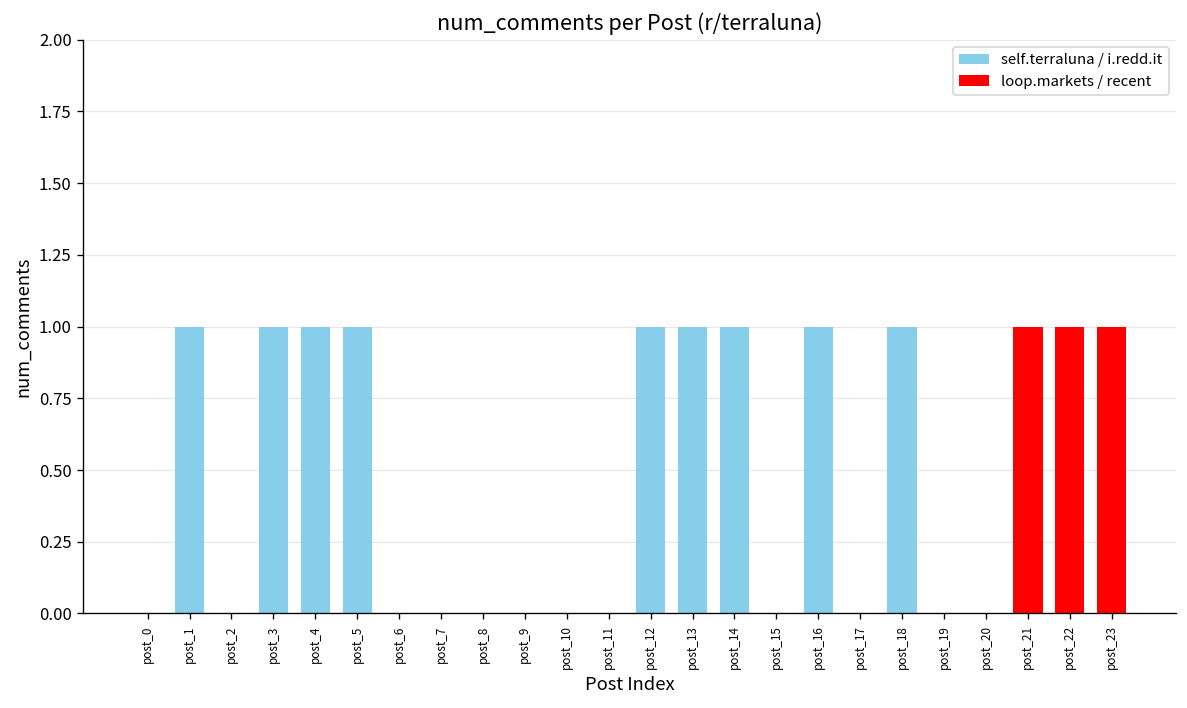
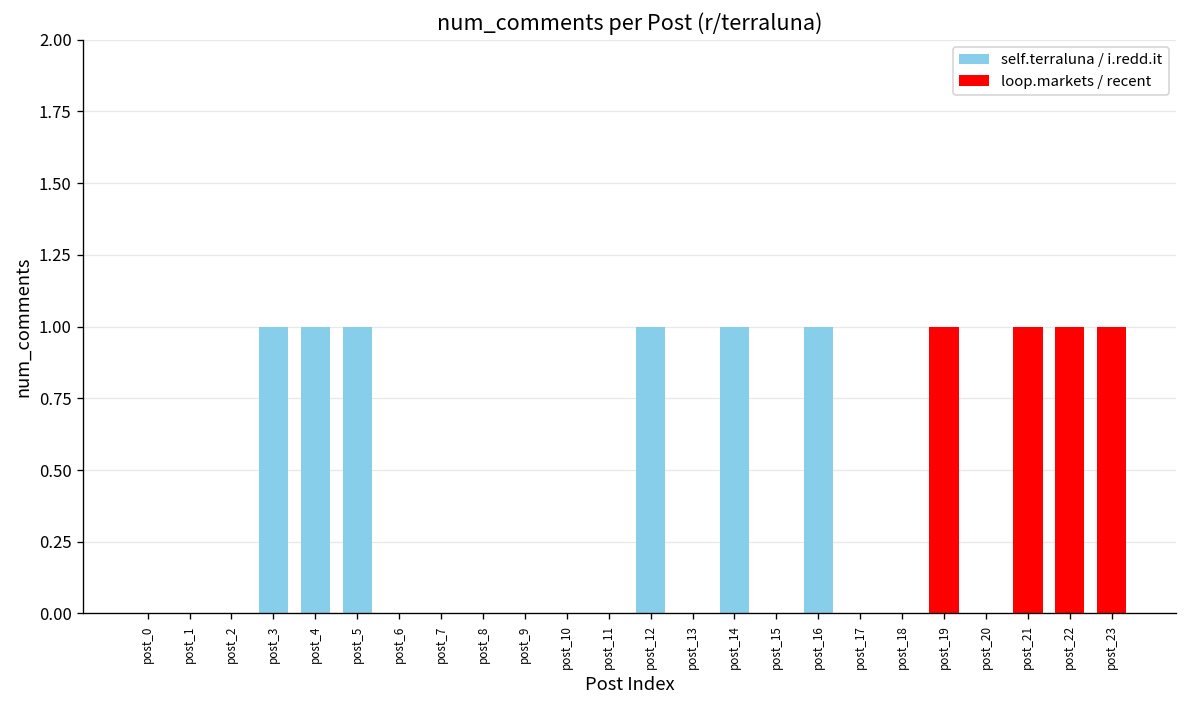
post_1: 1 -> 0
post_13: 1 -> 0
post_18: 1 -> 0
post_19: 0 -> 1
